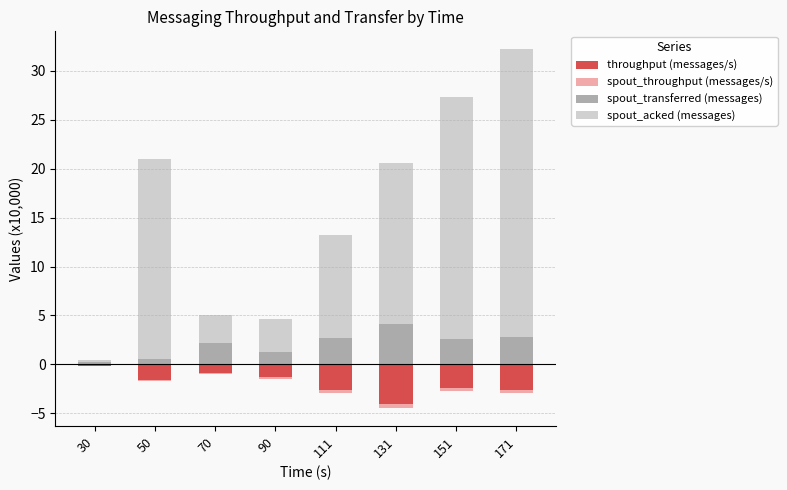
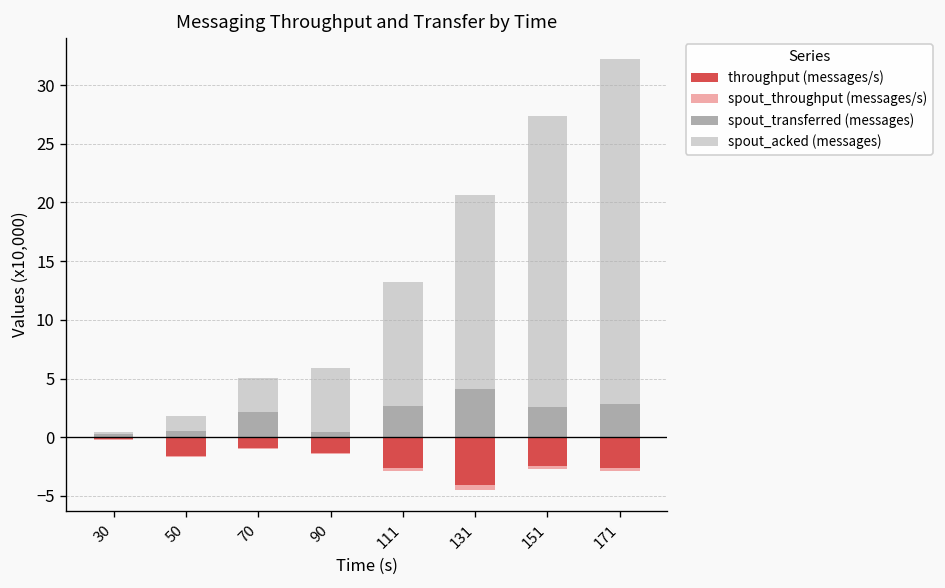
spout_acked (messages), 50: 20 -> 1
spout_transferred (messages), 90: 1 -> 0
spout_acked (messages), 90: 3 -> 5
